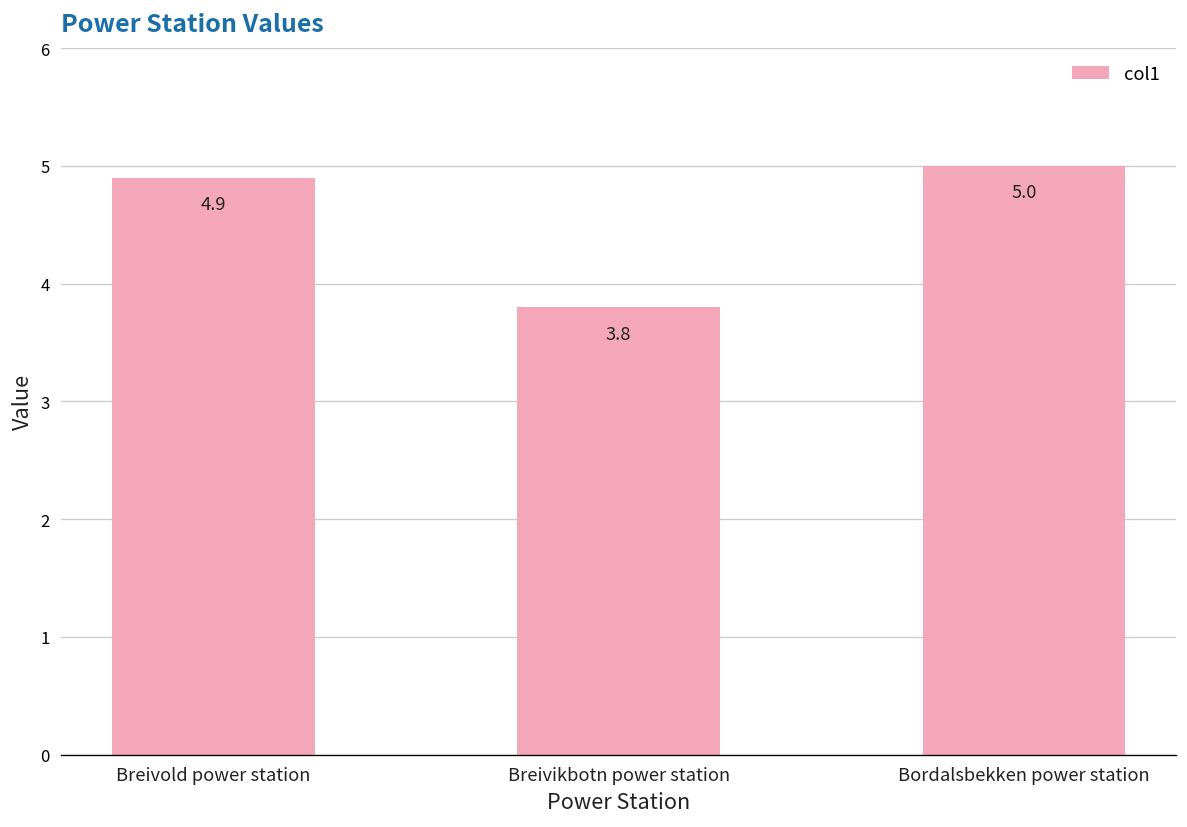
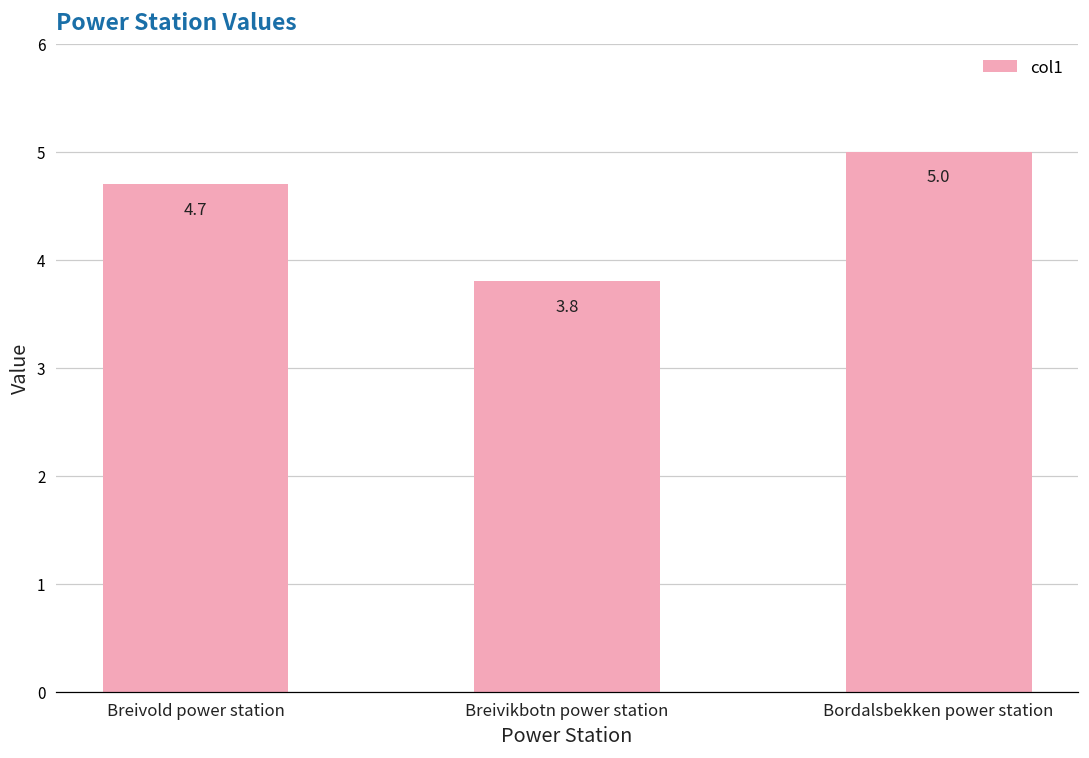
Breivold power station: 4.9 -> 4.7
